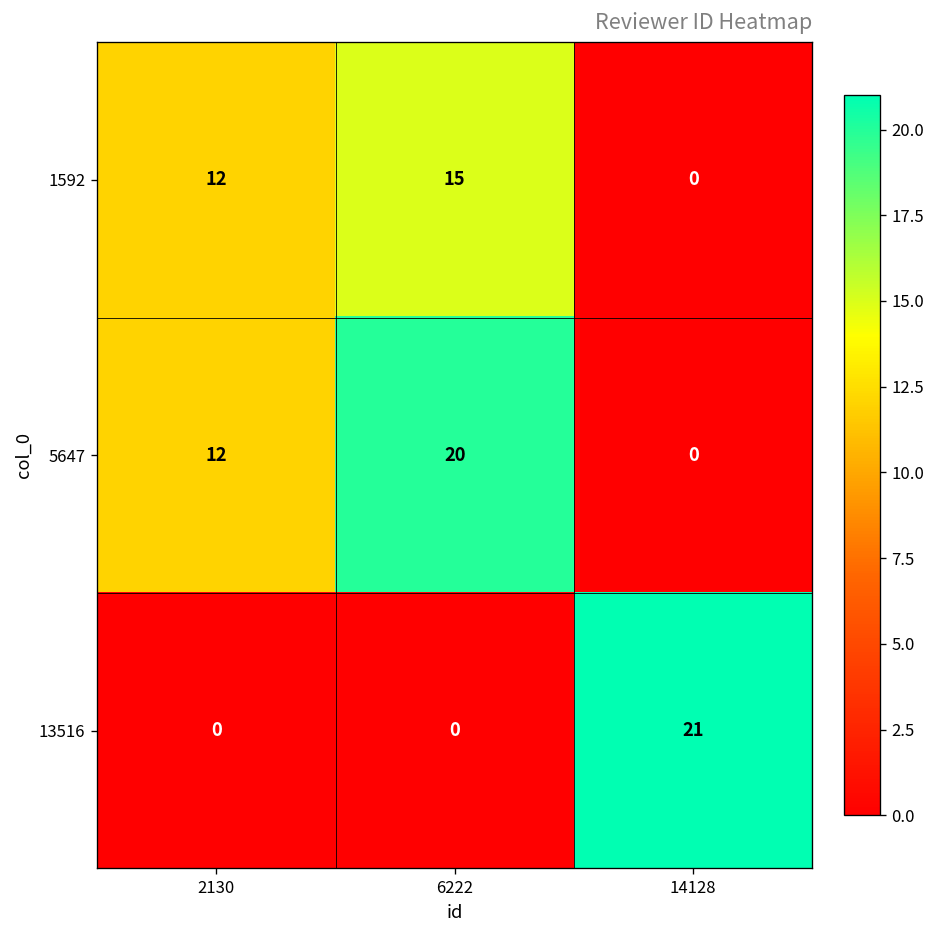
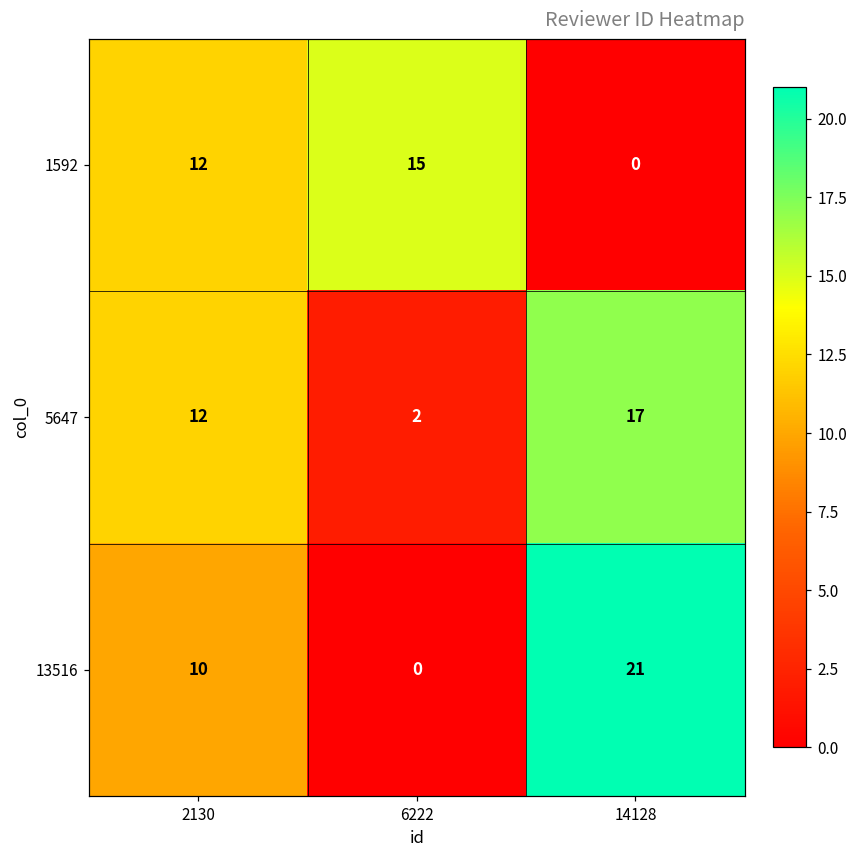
5647, 6222: 20 -> 2
5647, 14128: 0 -> 17
13516, 2130: 0 -> 10
